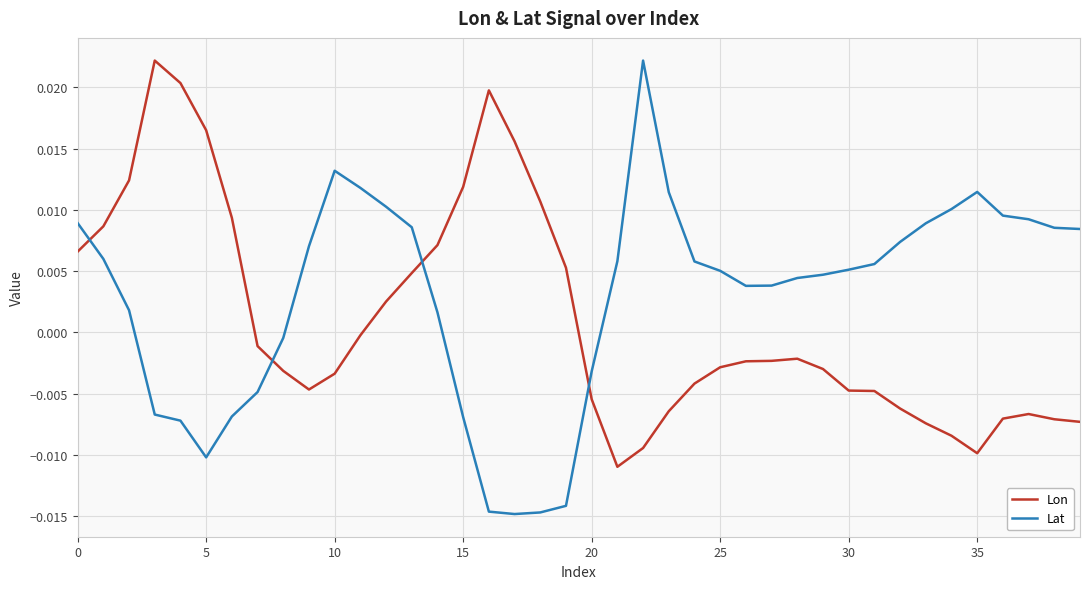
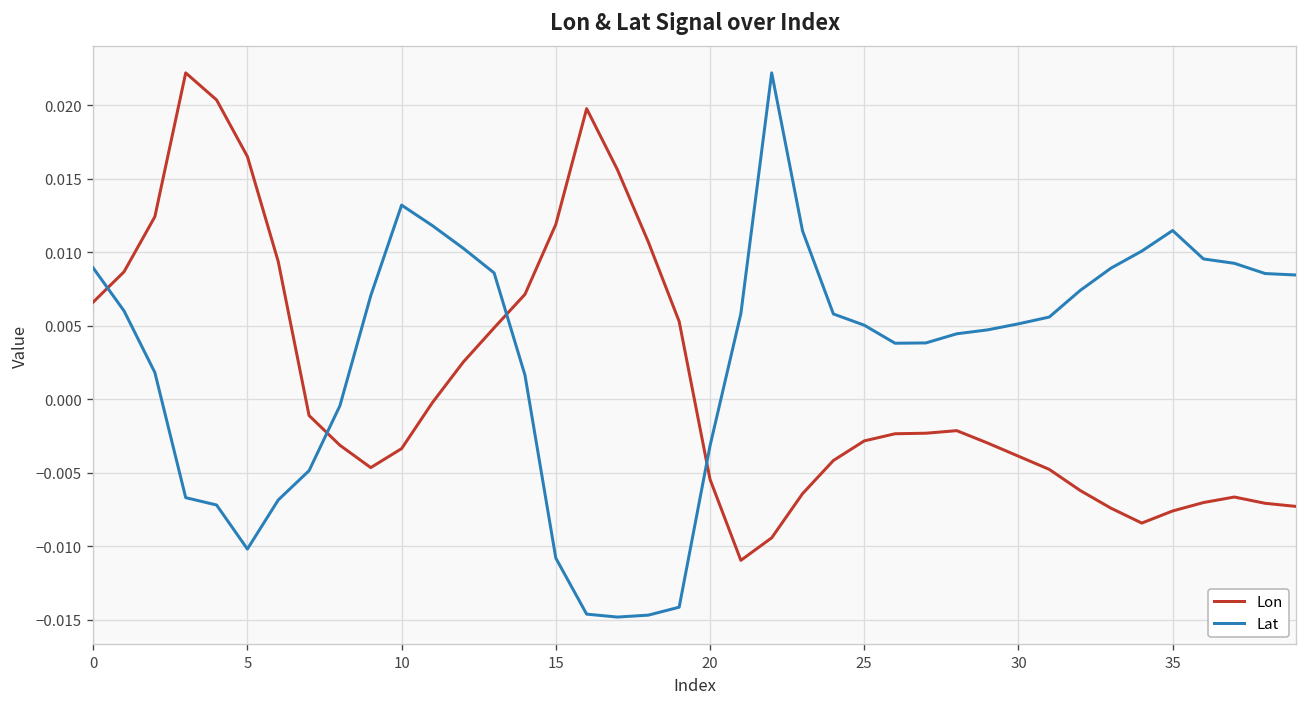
Lat, 15: -0.0069 -> -0.0108
Lon, 30: -0.0047 -> -0.0039
Lon, 35: -0.0099 -> -0.0076
